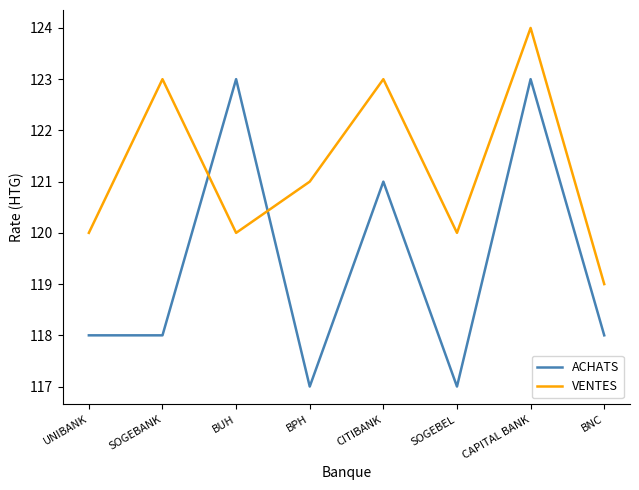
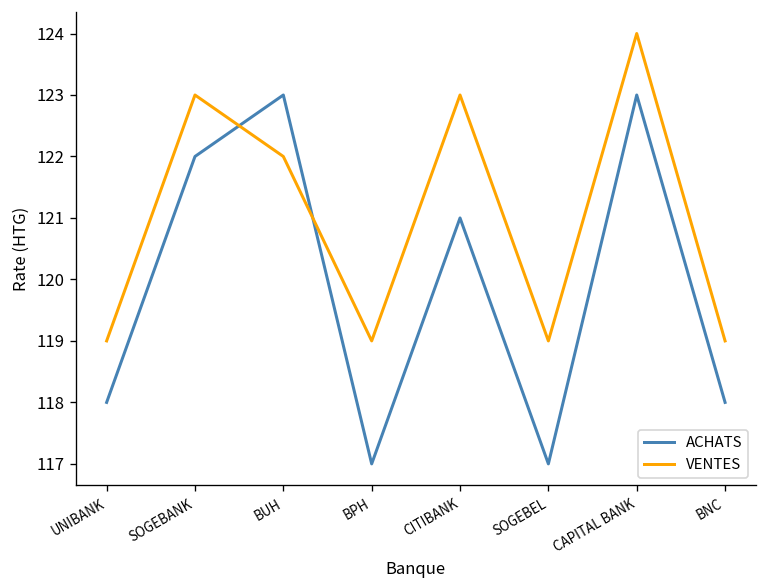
VENTES, UNIBANK: 120 -> 119
ACHATS, SOGEBANK: 118 -> 122
VENTES, BUH: 120 -> 122
VENTES, BPH: 121 -> 119
VENTES, SOGEBEL: 120 -> 119
